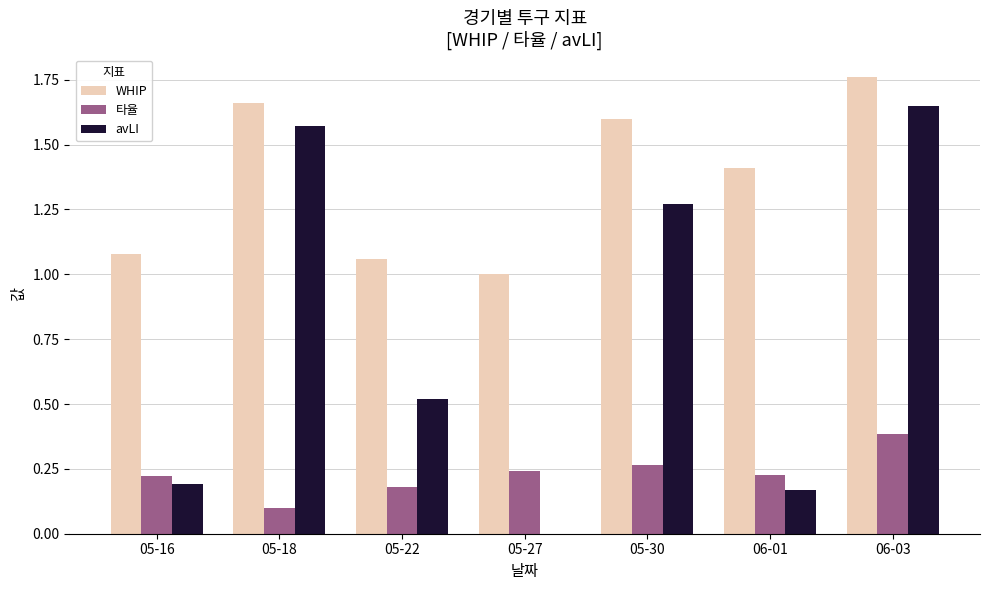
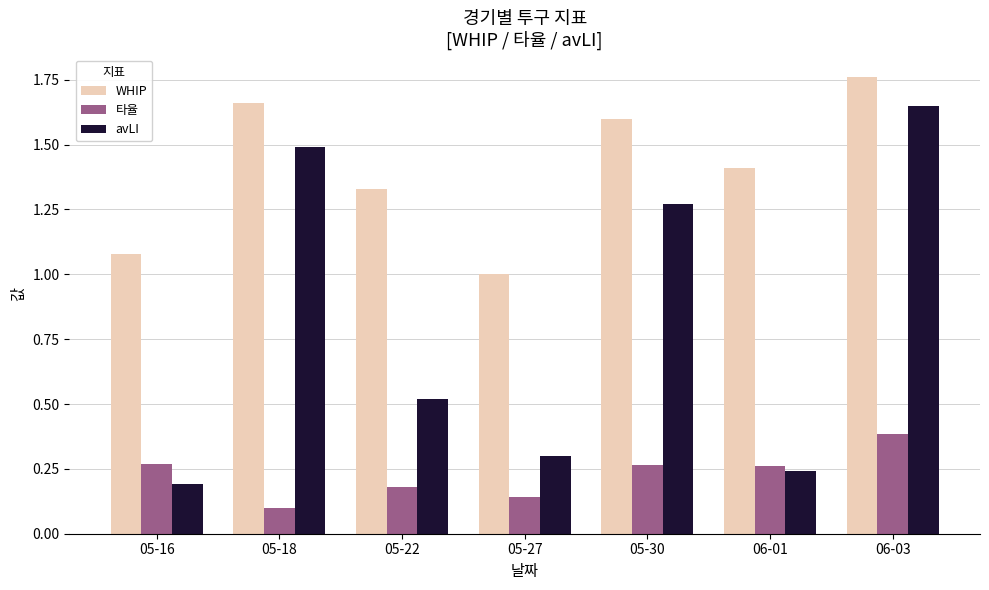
타율, 05-16: 0.22 -> 0.27
avLI, 05-18: 1.57 -> 1.49
WHIP, 05-22: 1.06 -> 1.33
타율, 05-27: 0.24 -> 0.14
avLI, 05-27: 0.0 -> 0.3
타율, 06-01: 0.23 -> 0.26
avLI, 06-01: 0.17 -> 0.24
